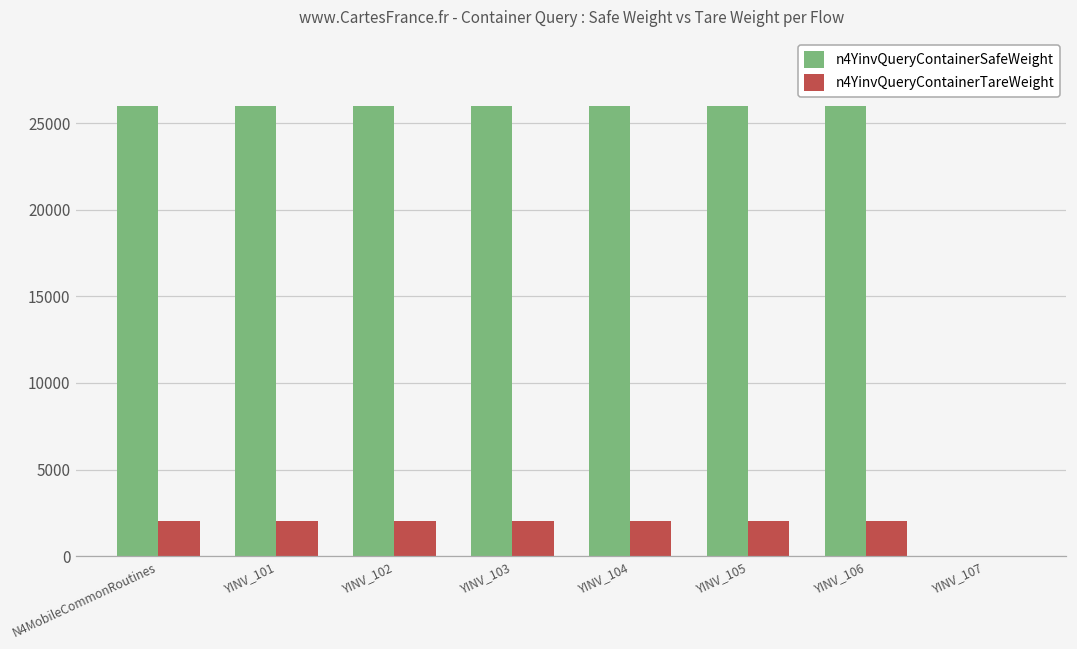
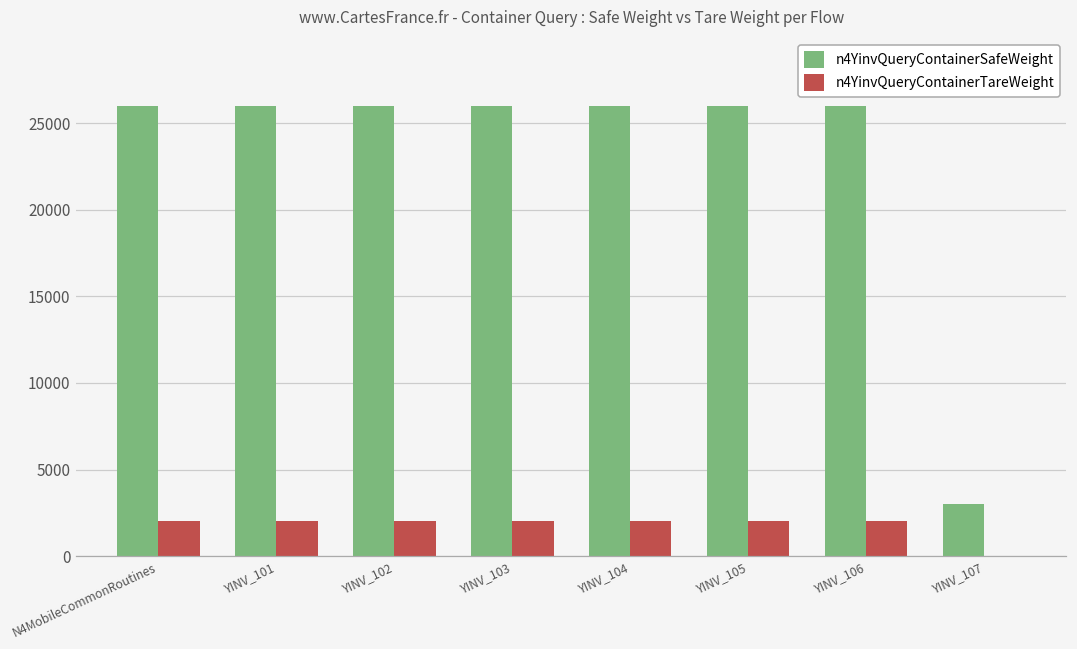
n4YinvQueryContainerSafeWeight, YINV_107: 0 -> 3000
